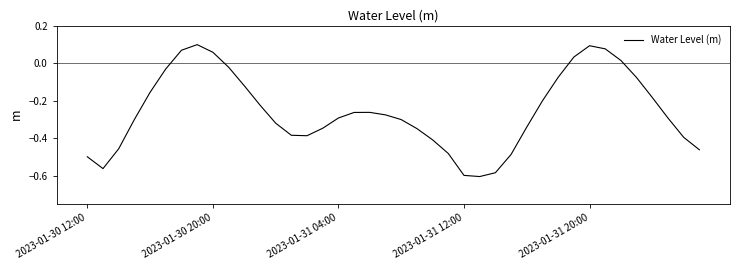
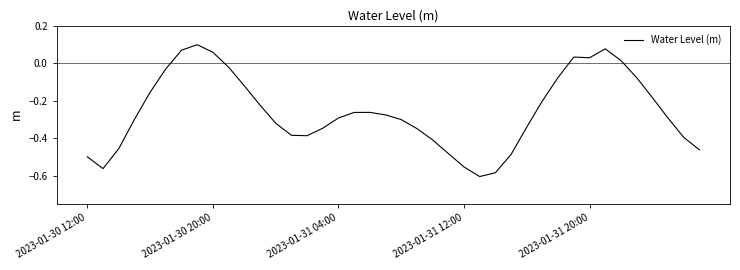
2023-01-31 12:00: -0.60 -> -0.55
2023-01-31 20:00: 0.09 -> 0.03
